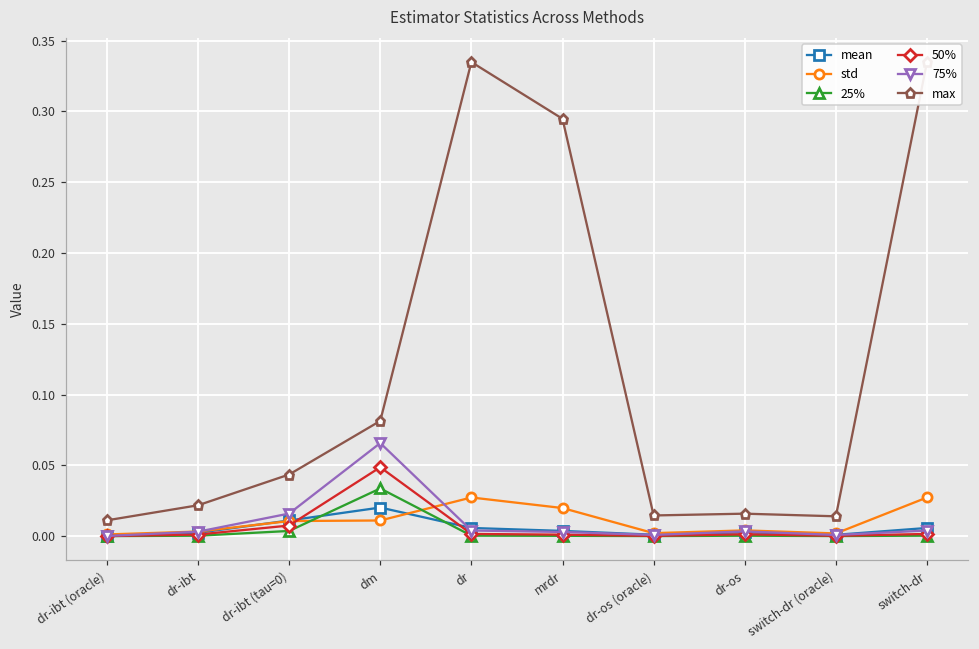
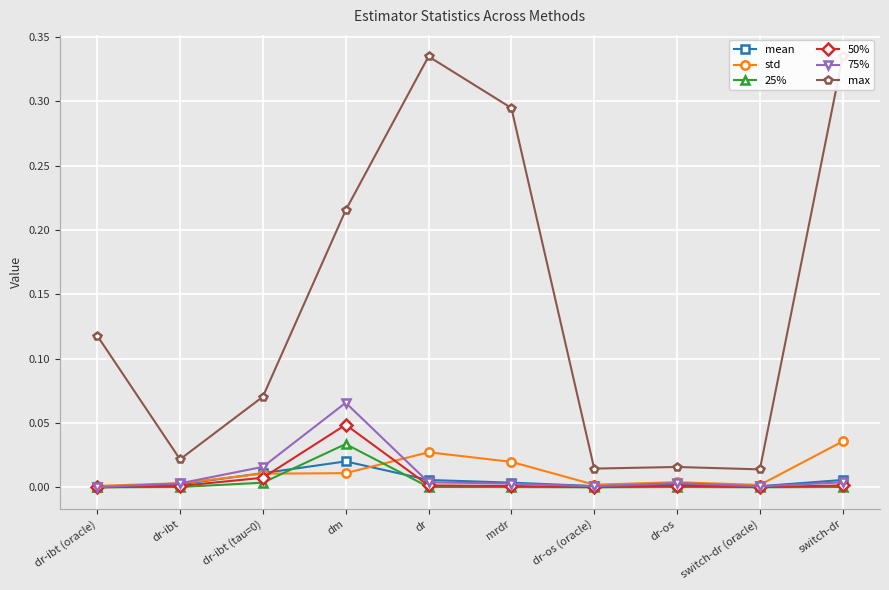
max, dr-ibt (oracle): 0.011 -> 0.118
max, dr-ibt (tau=0): 0.044 -> 0.070
max, dm: 0.081 -> 0.215
std, switch-dr: 0.027 -> 0.036
